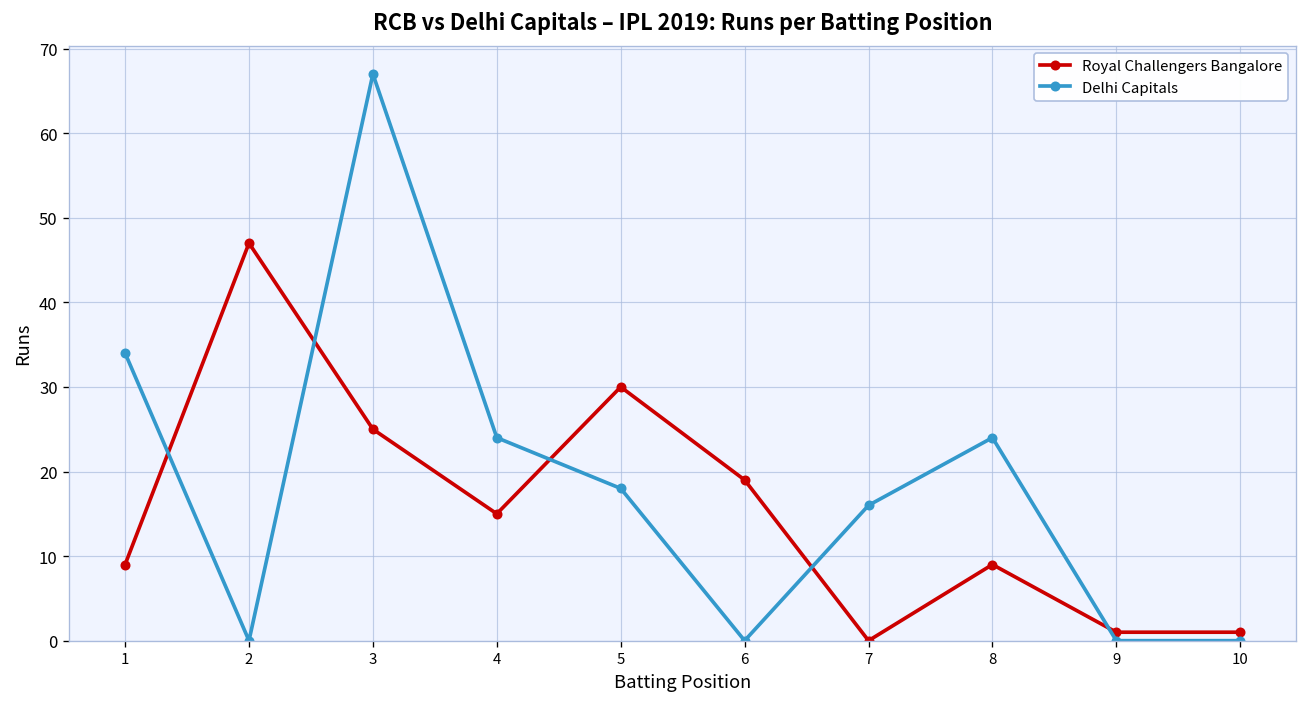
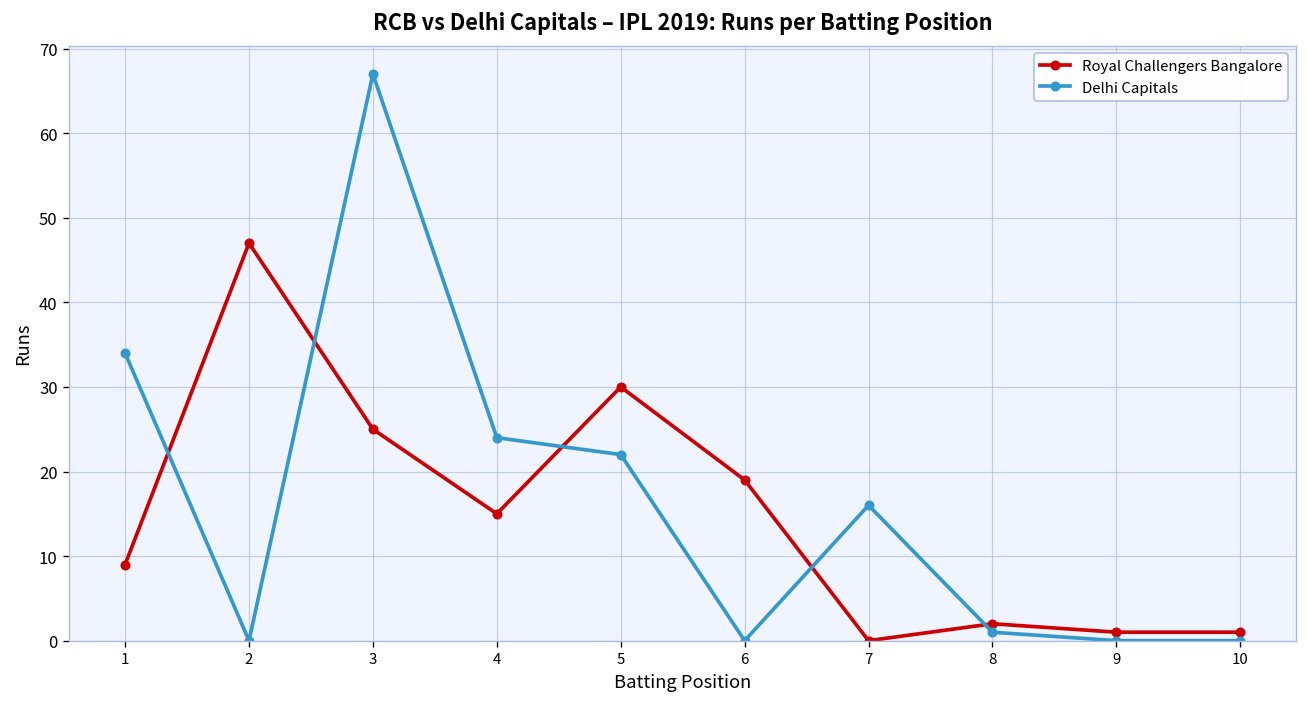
Delhi Capitals, 5: 18 -> 22
Royal Challengers Bangalore, 8: 9 -> 2
Delhi Capitals, 8: 24 -> 1
